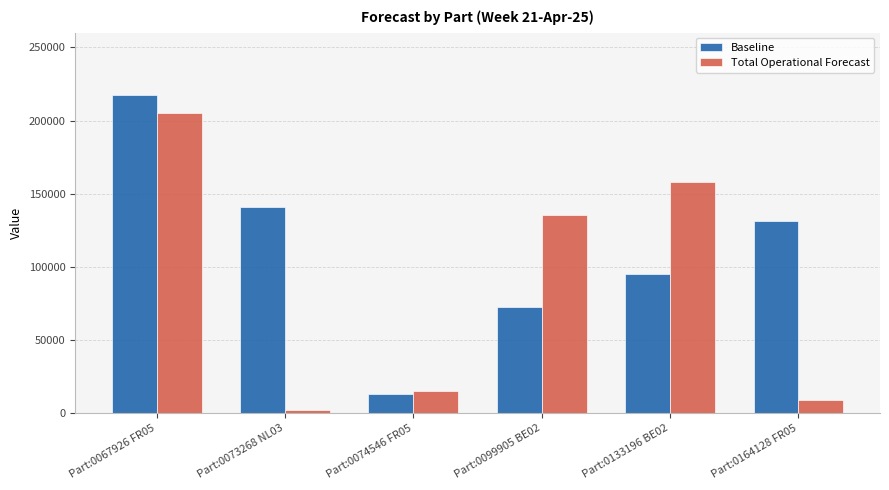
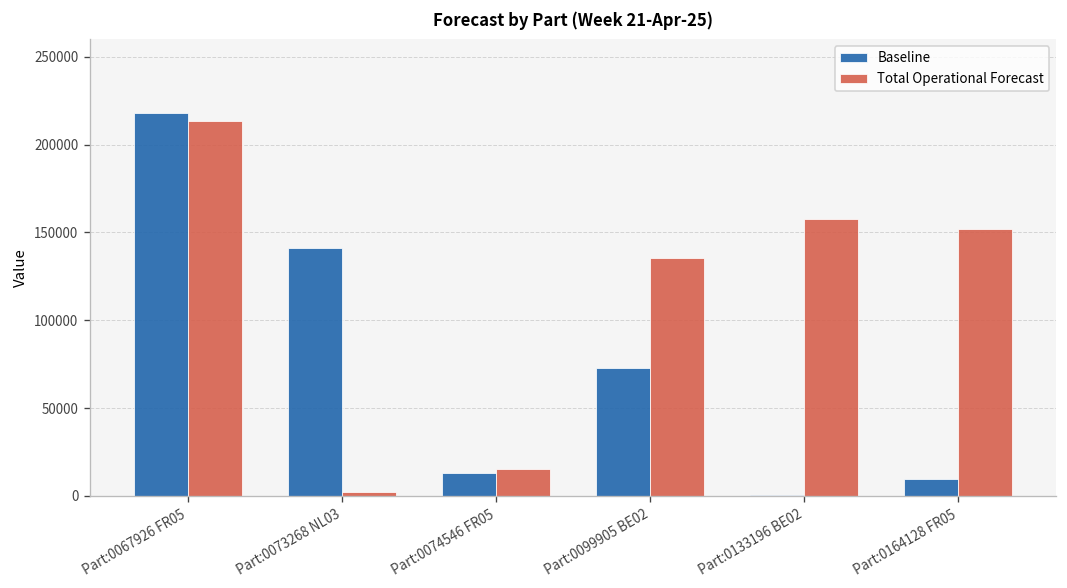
Total Operational Forecast, Part:0067926 FR05: 205000 -> 213000
Baseline, Part:0133196 BE02: 95000 -> 1000
Baseline, Part:0164128 FR05: 131000 -> 10000
Total Operational Forecast, Part:0164128 FR05: 9000 -> 152000
